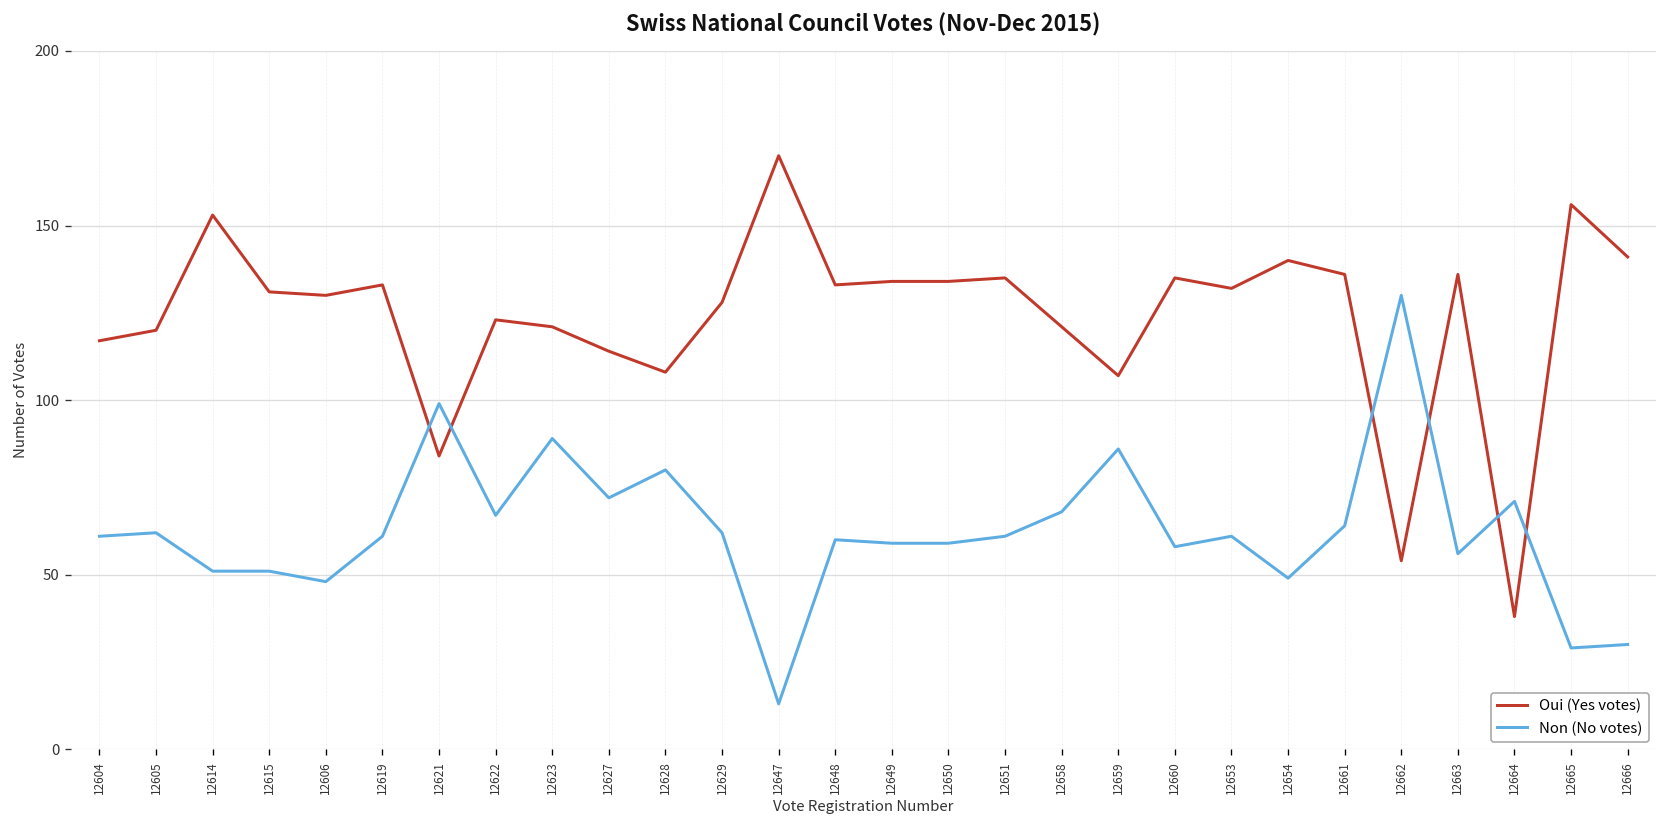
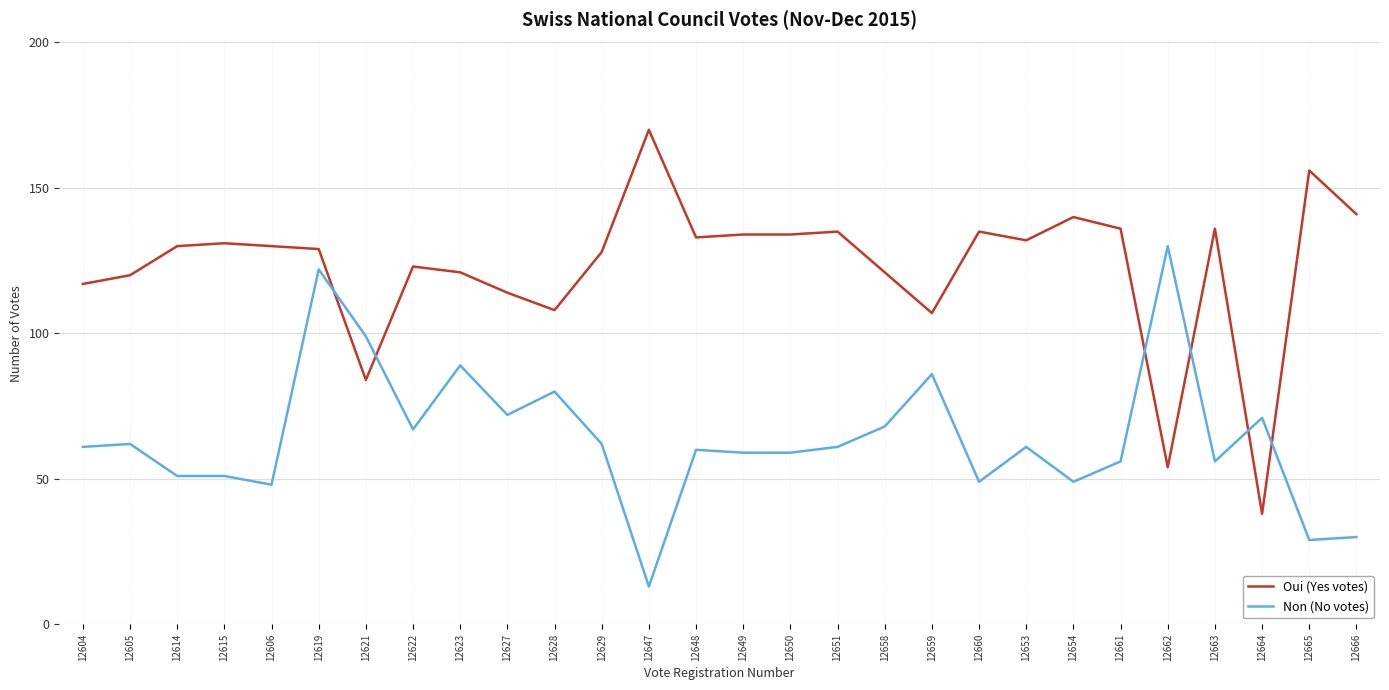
Oui (Yes votes), 12614: 153 -> 130
Oui (Yes votes), 12619: 133 -> 129
Non (No votes), 12619: 61 -> 122
Non (No votes), 12660: 58 -> 49
Non (No votes), 12661: 64 -> 56
